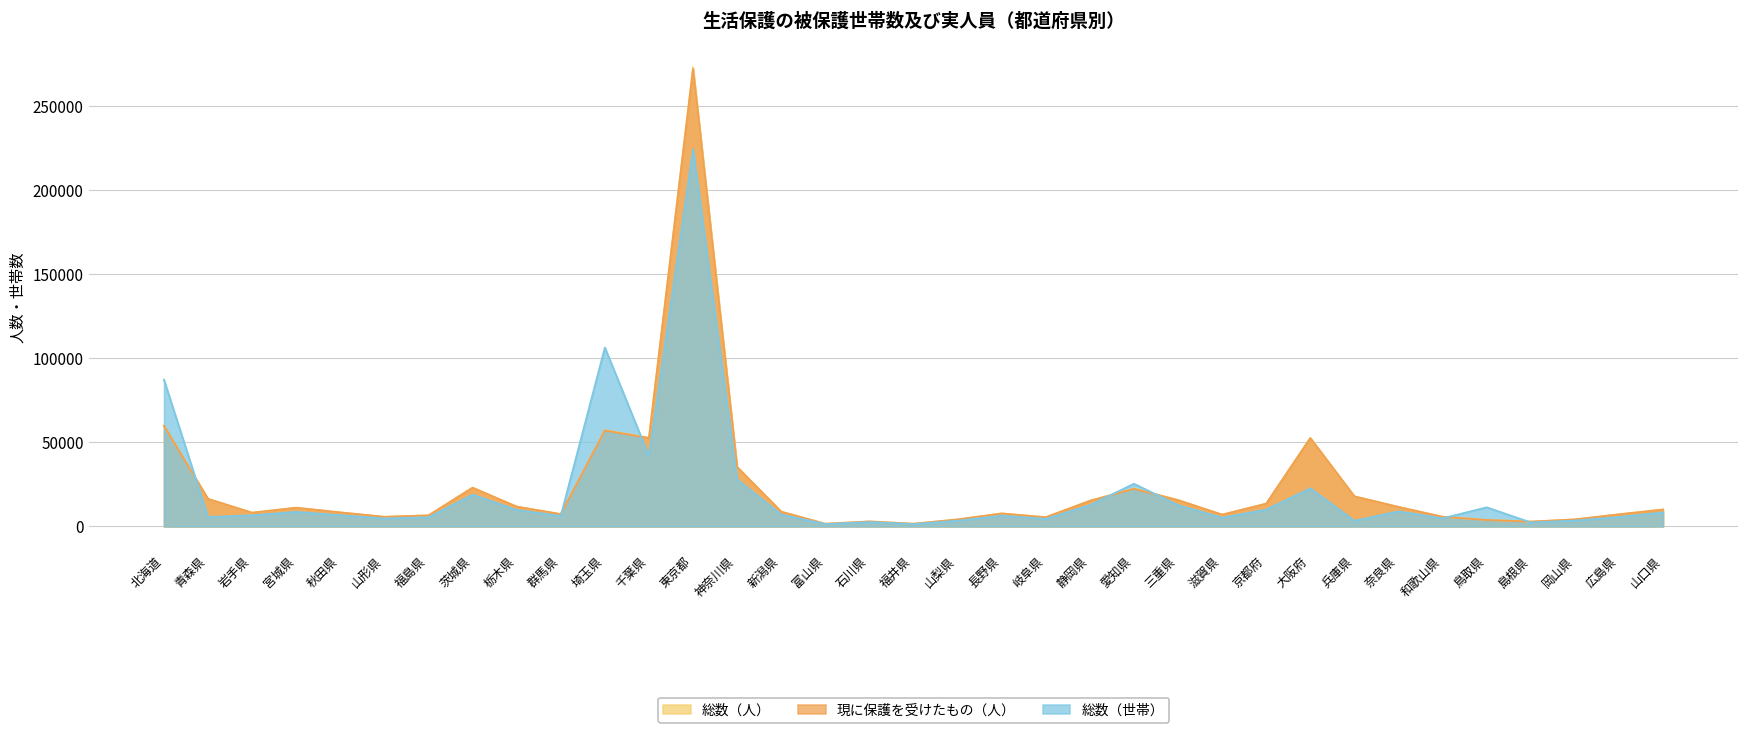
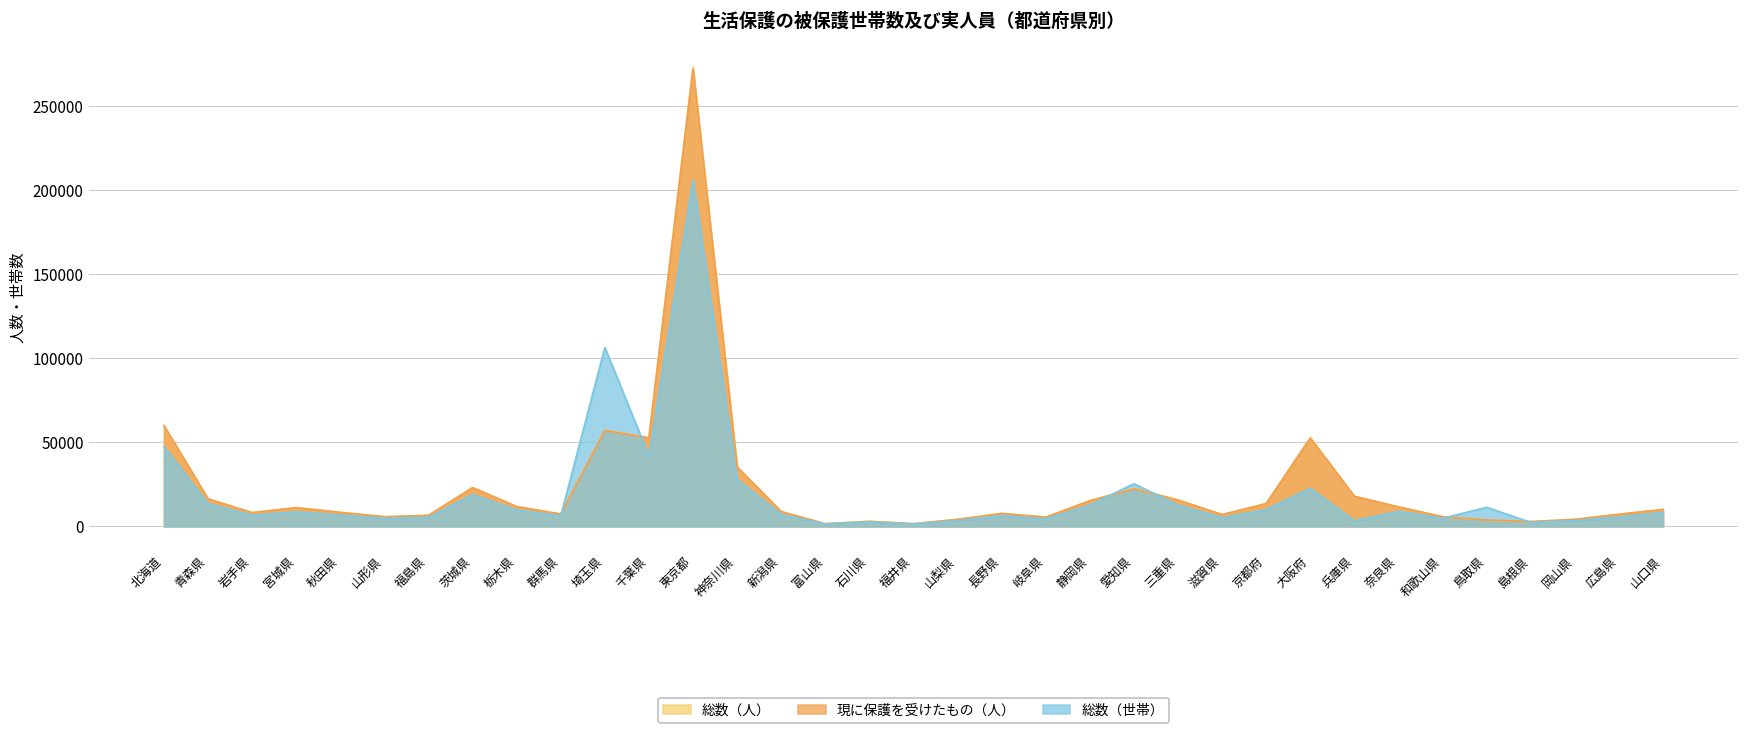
総数（世帯）, 北海道: 87000 -> 47000
総数（世帯）, 青森県: 6000 -> 14000
総数（世帯）, 東京都: 224000 -> 206000
